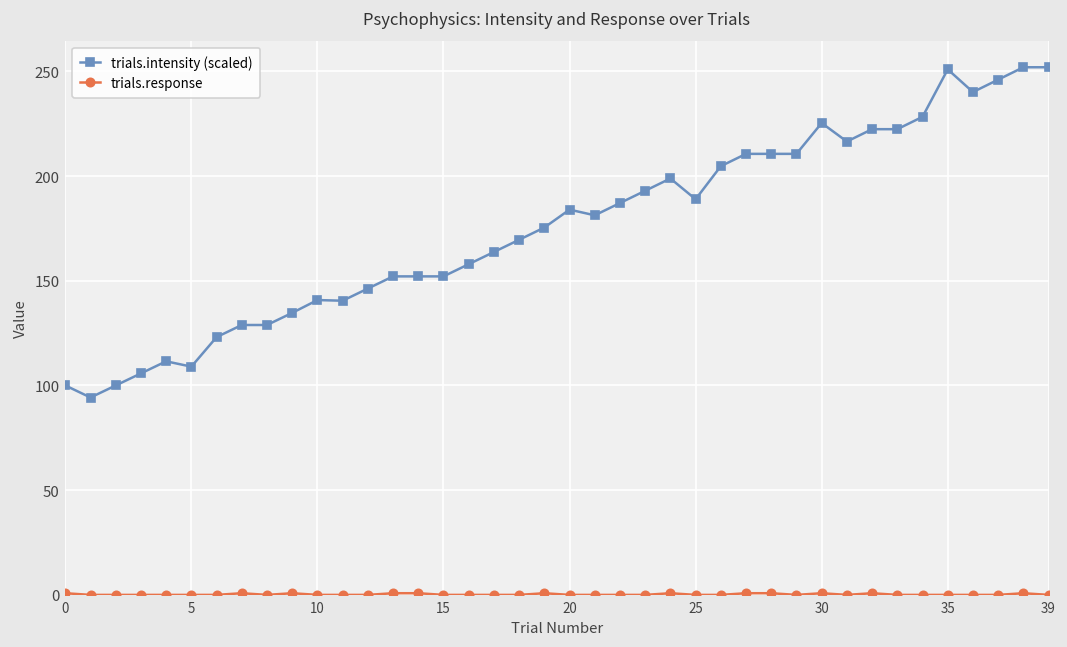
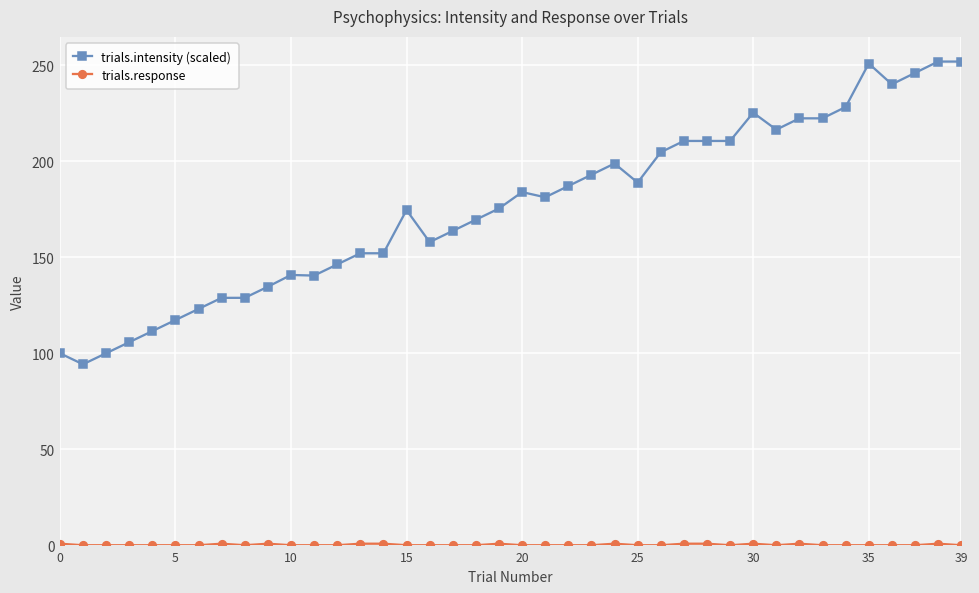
trials.intensity (scaled), 5: 109 -> 117
trials.intensity (scaled), 15: 152 -> 175
